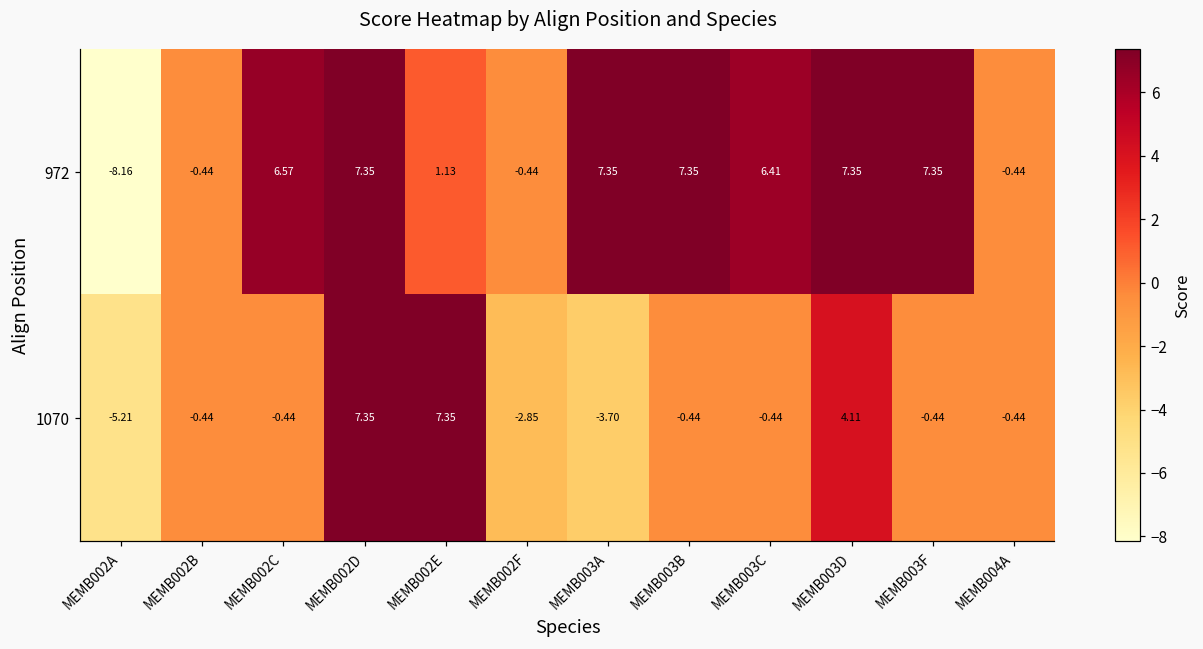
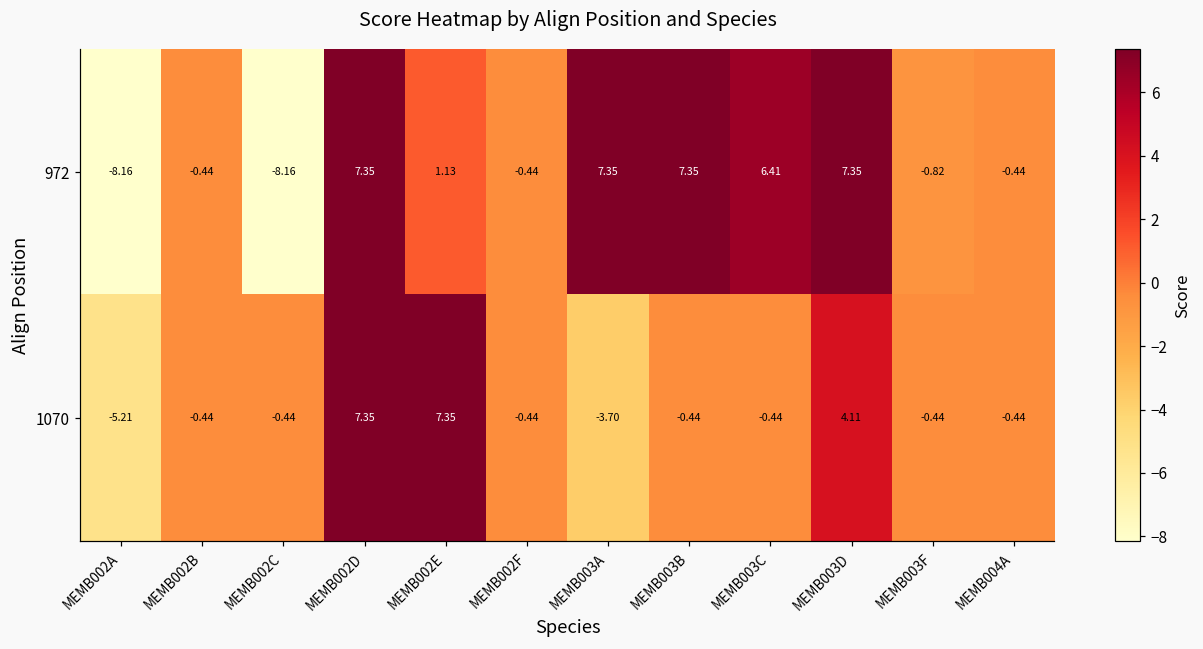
972, MEMB002C: 6.57 -> -8.16
972, MEMB003F: 7.35 -> -0.82
1070, MEMB002F: -2.85 -> -0.44
